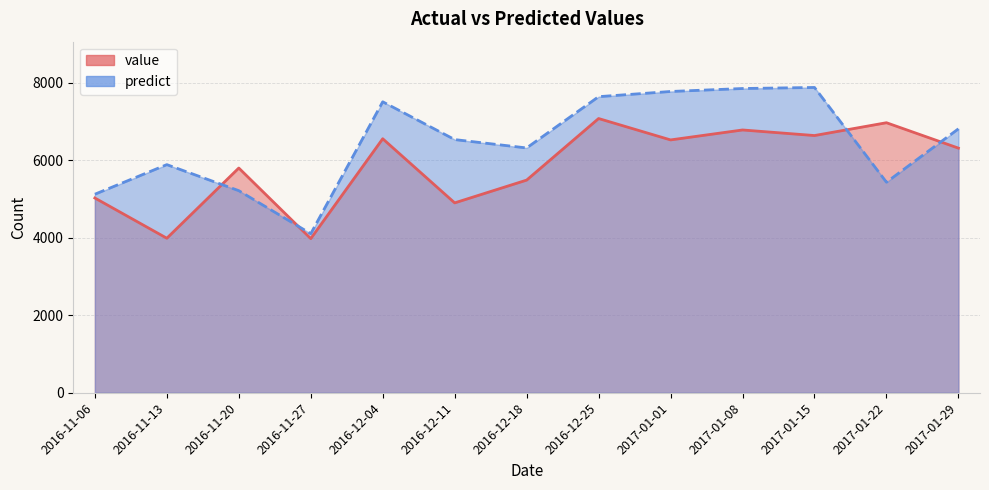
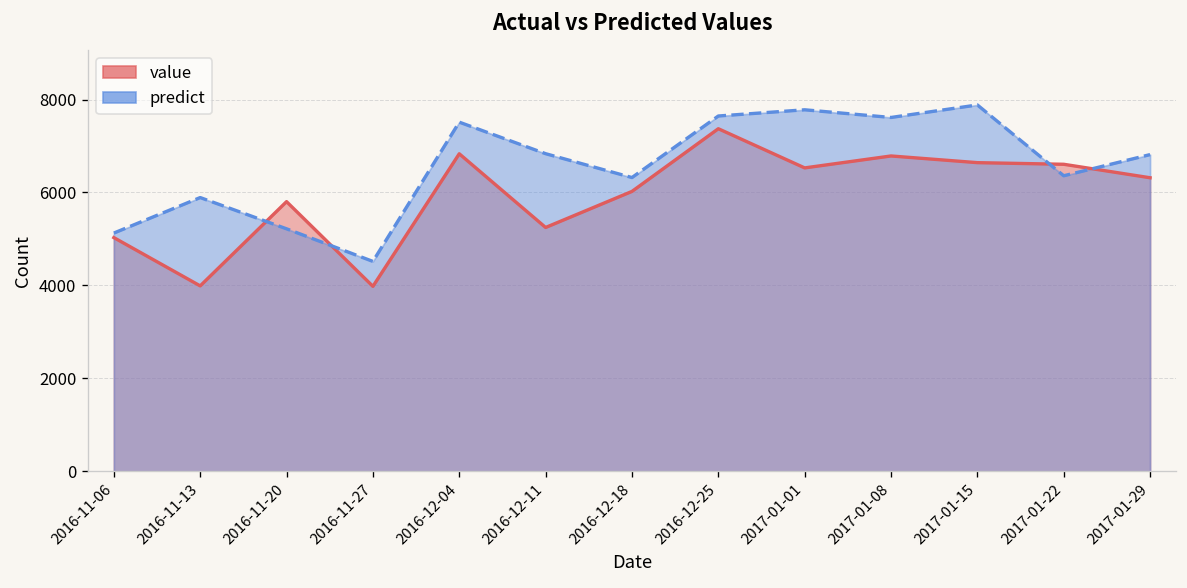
predict, 2016-11-27: 4100 -> 4500
value, 2016-12-04: 6600 -> 6800
value, 2016-12-11: 4900 -> 5200
predict, 2016-12-11: 6500 -> 6800
value, 2016-12-18: 5500 -> 6000
value, 2016-12-25: 7100 -> 7400
predict, 2017-01-08: 7900 -> 7600
value, 2017-01-22: 7000 -> 6600
predict, 2017-01-22: 5400 -> 6400
